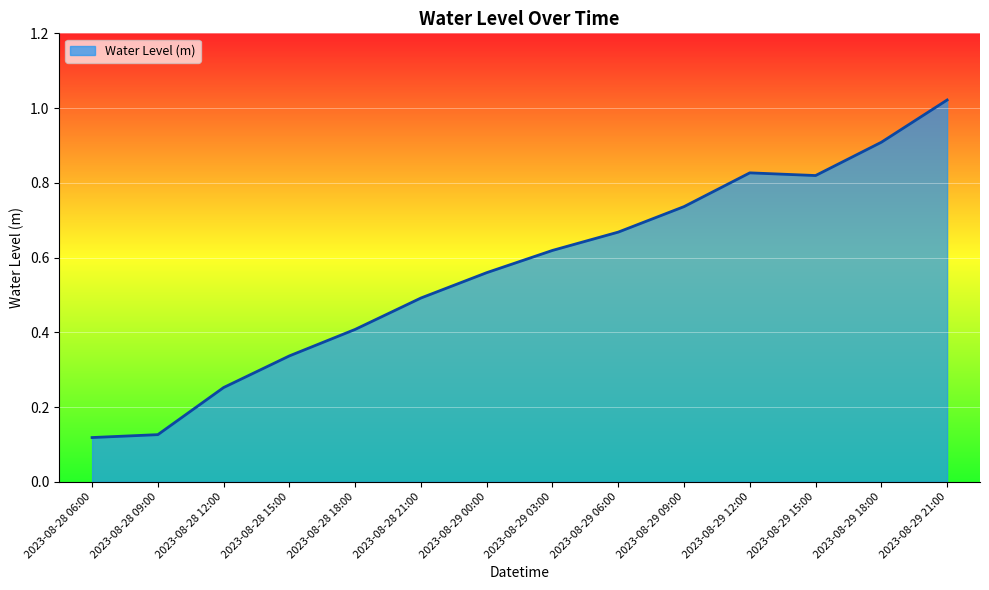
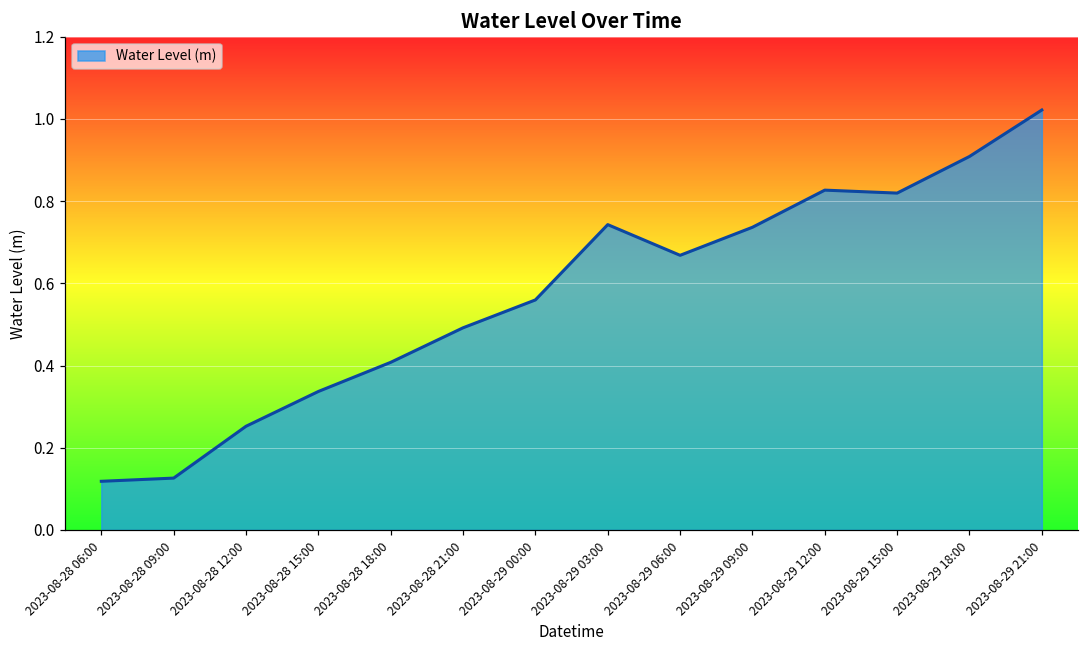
2023-08-29 03:00: 0.62 -> 0.74
